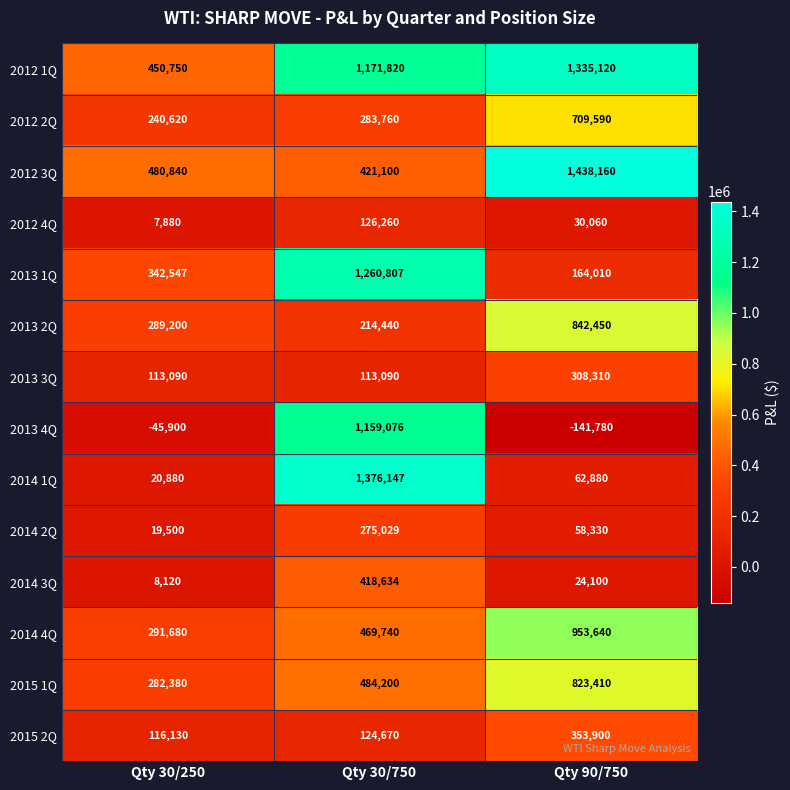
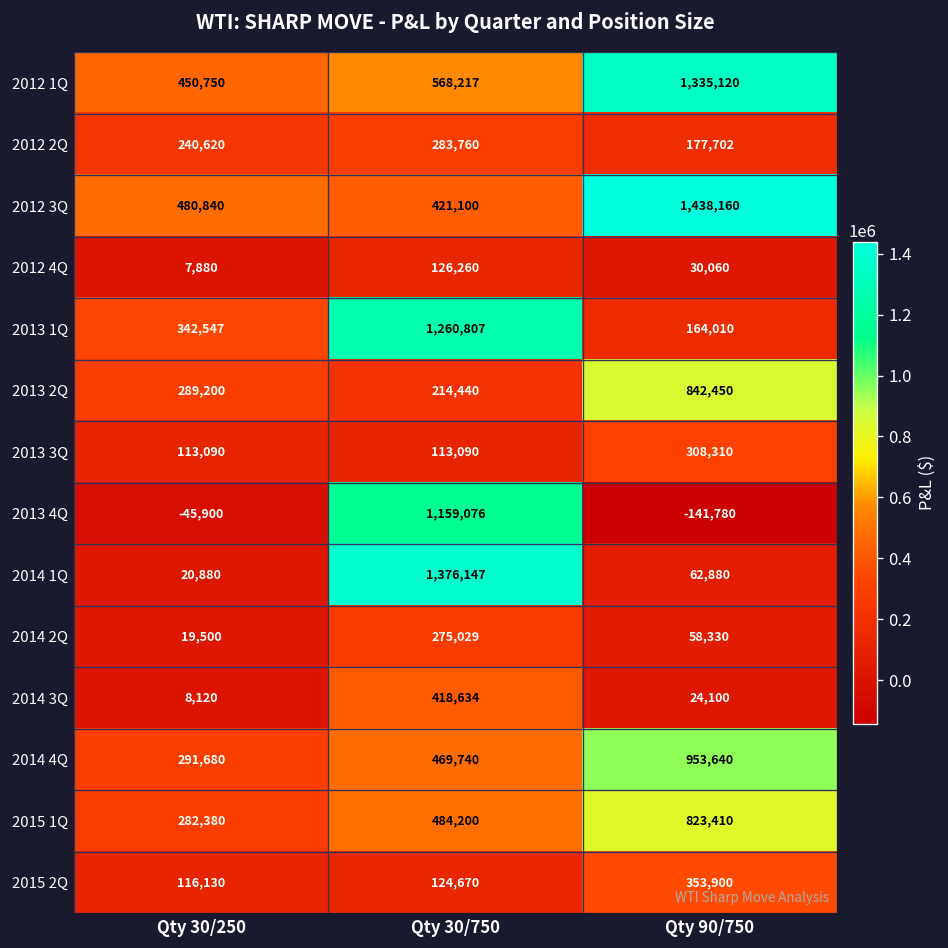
2012 1Q, Qty 30/750: 1,171,820 -> 568,217
2012 2Q, Qty 90/750: 709,590 -> 177,702
